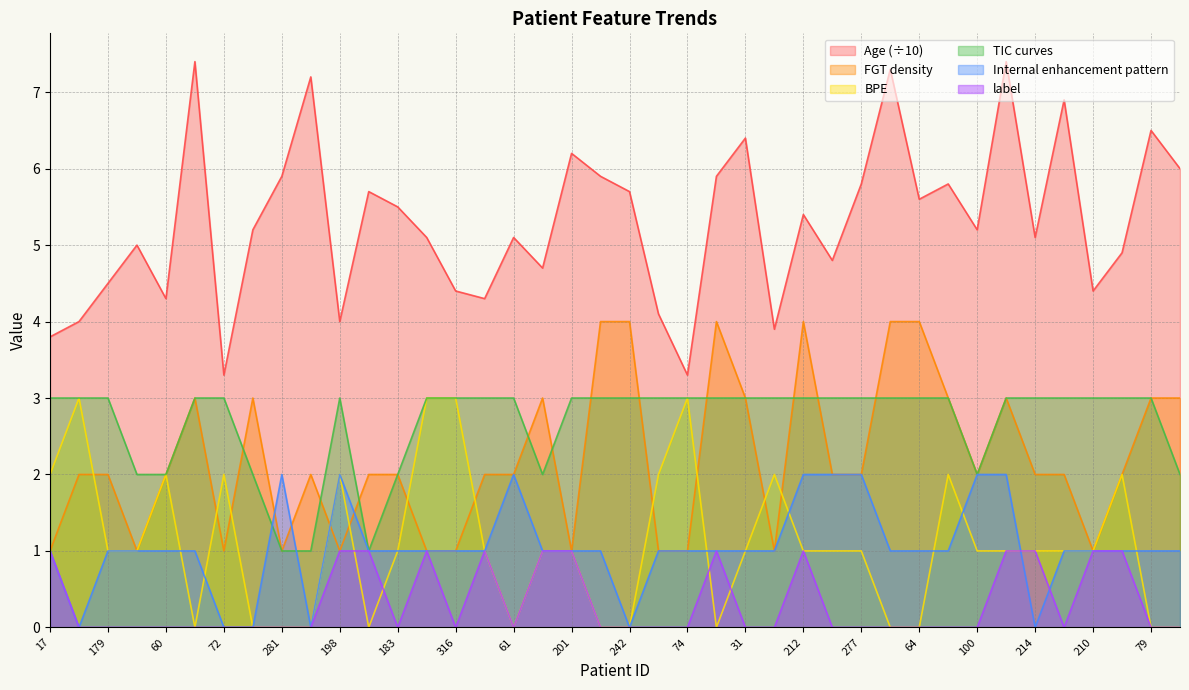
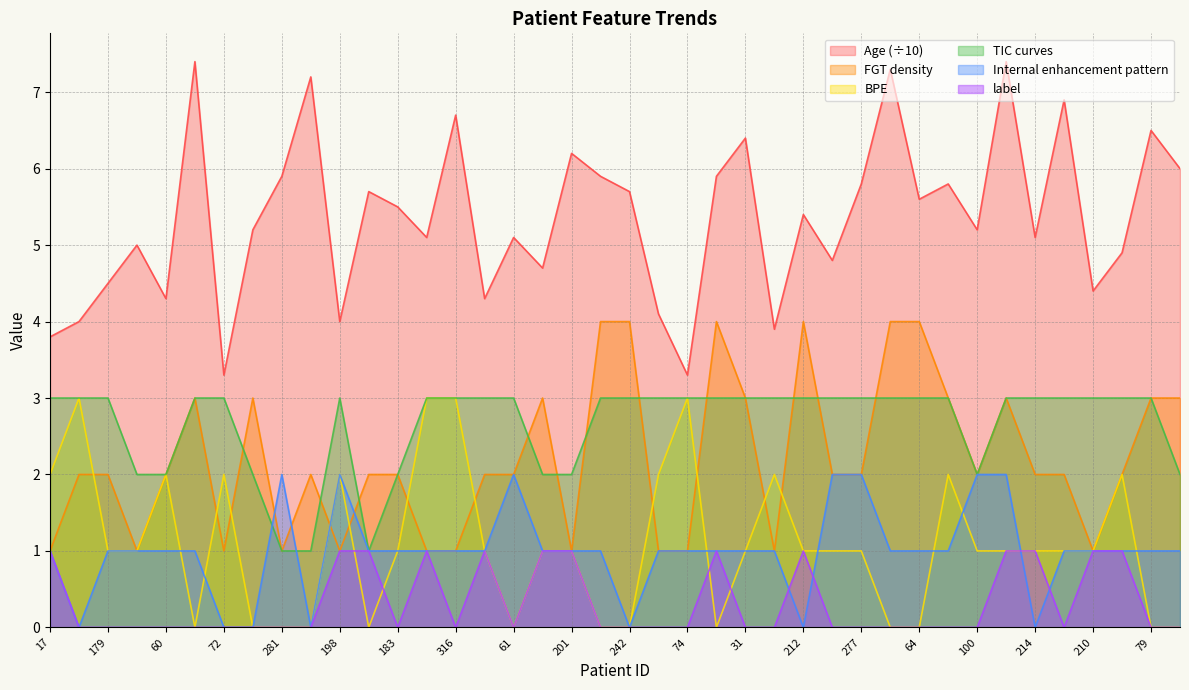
Age (÷10), 316: 4.4 -> 6.7
TIC curves, 201: 3 -> 2
Internal enhancement pattern, 212: 2 -> 0
